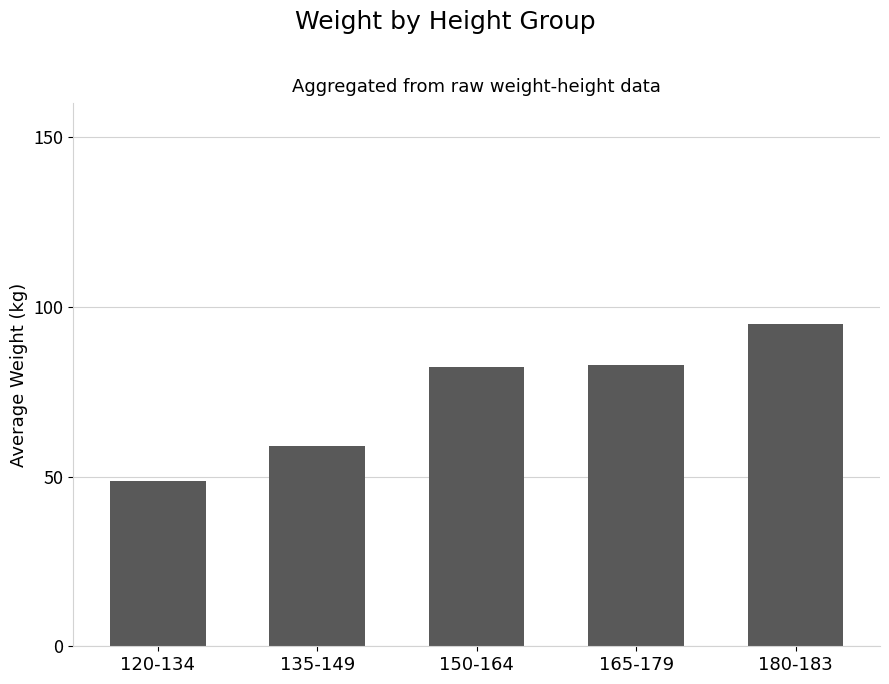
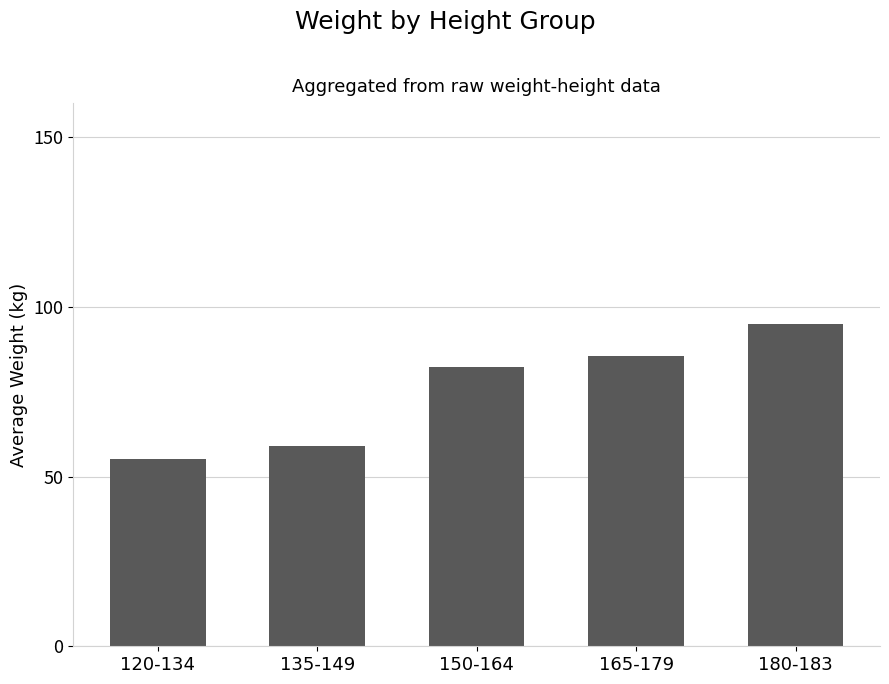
120-134: 49 -> 55
165-179: 83 -> 86
